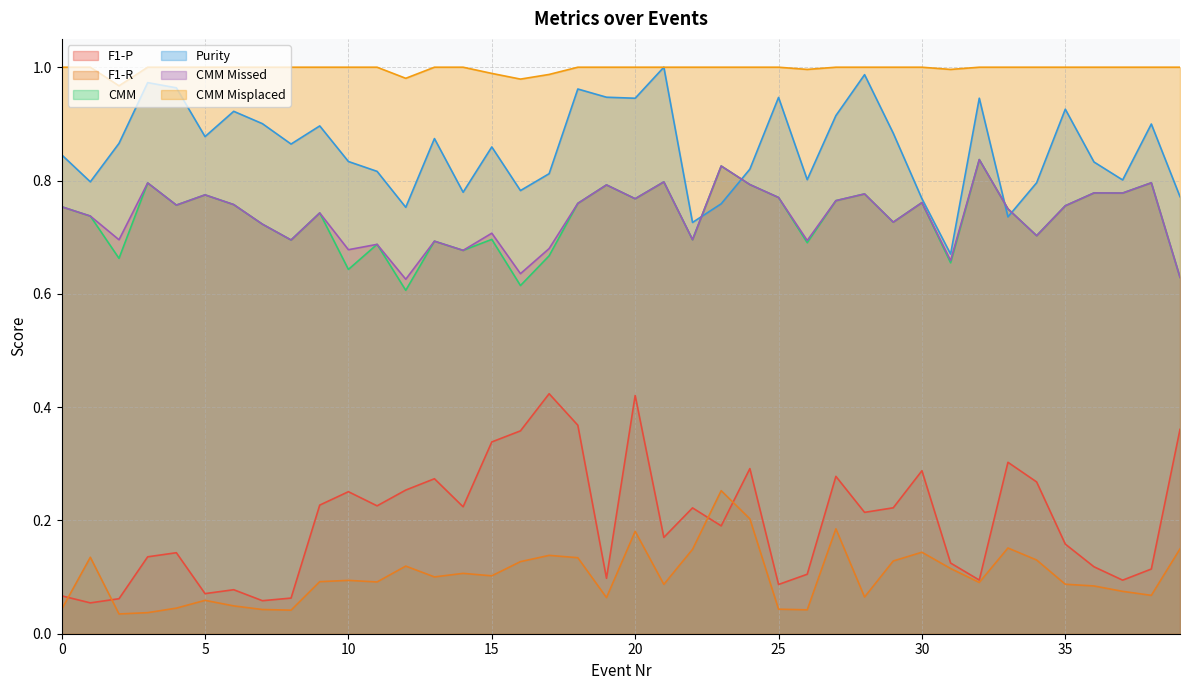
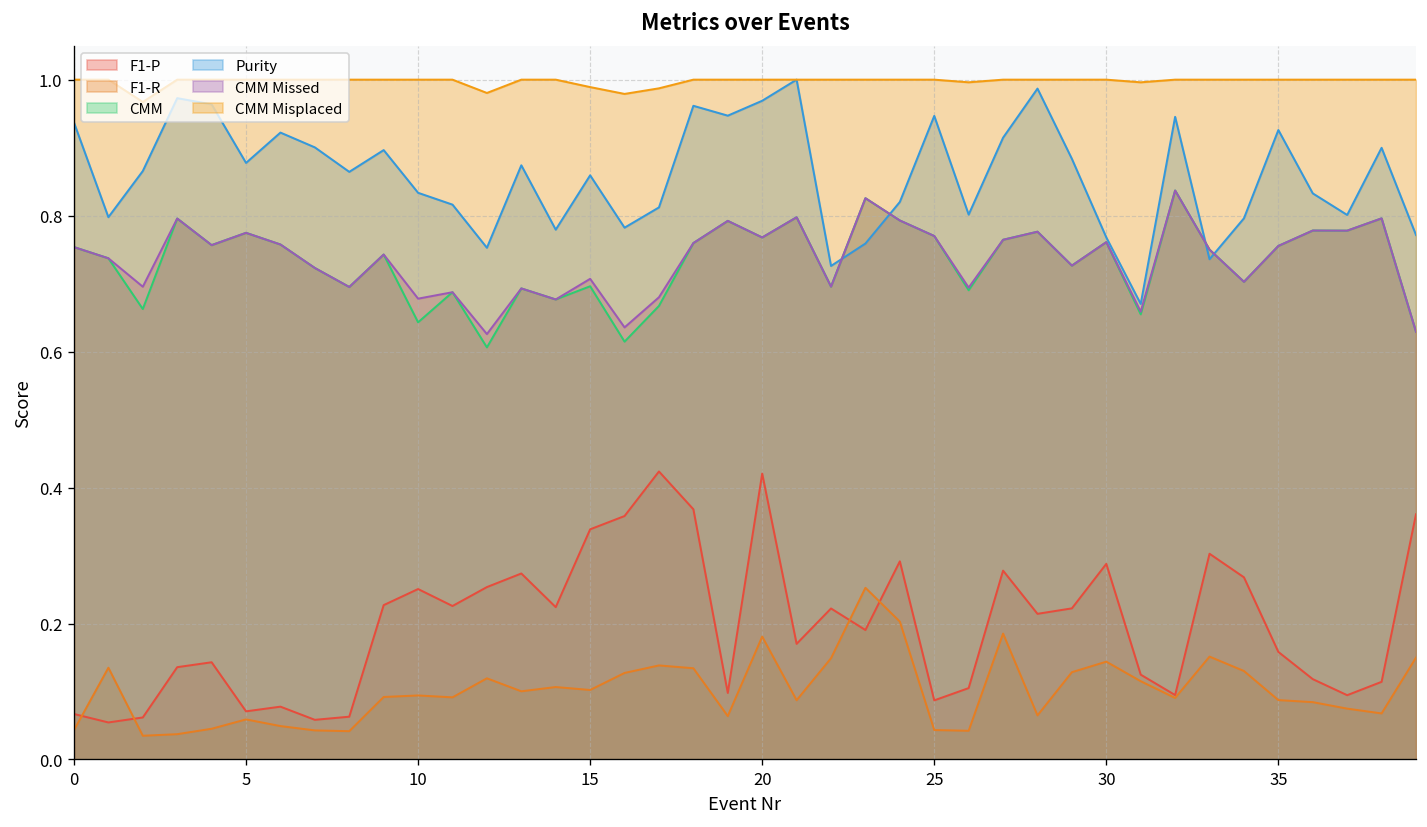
Purity, 0: 0.85 -> 0.94
Purity, 20: 0.95 -> 0.97
